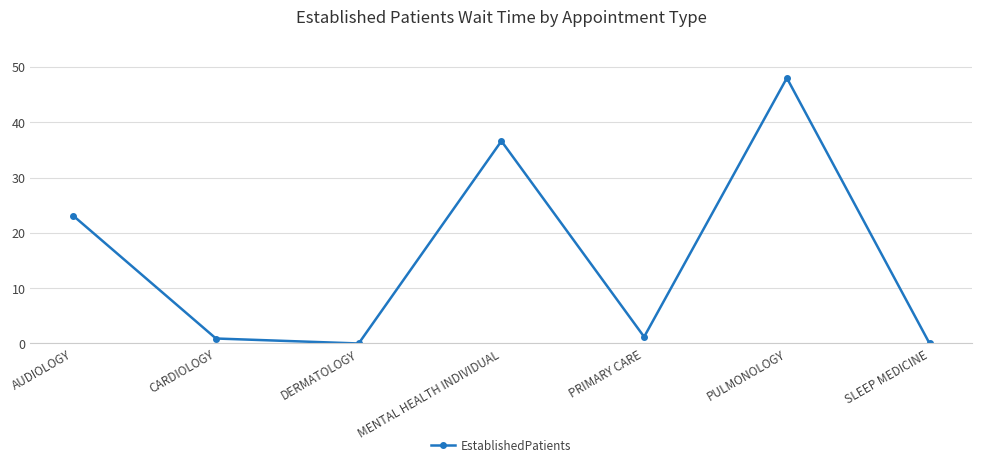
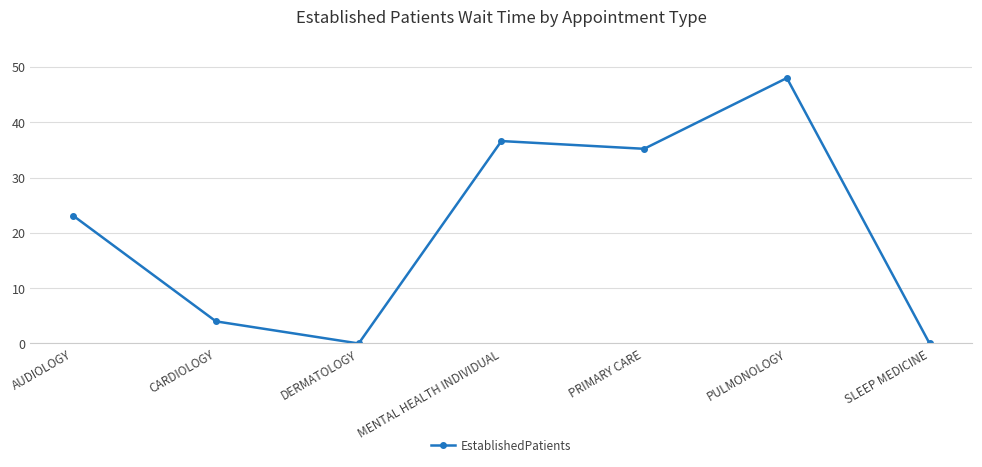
CARDIOLOGY: 1 -> 4
PRIMARY CARE: 1 -> 35
